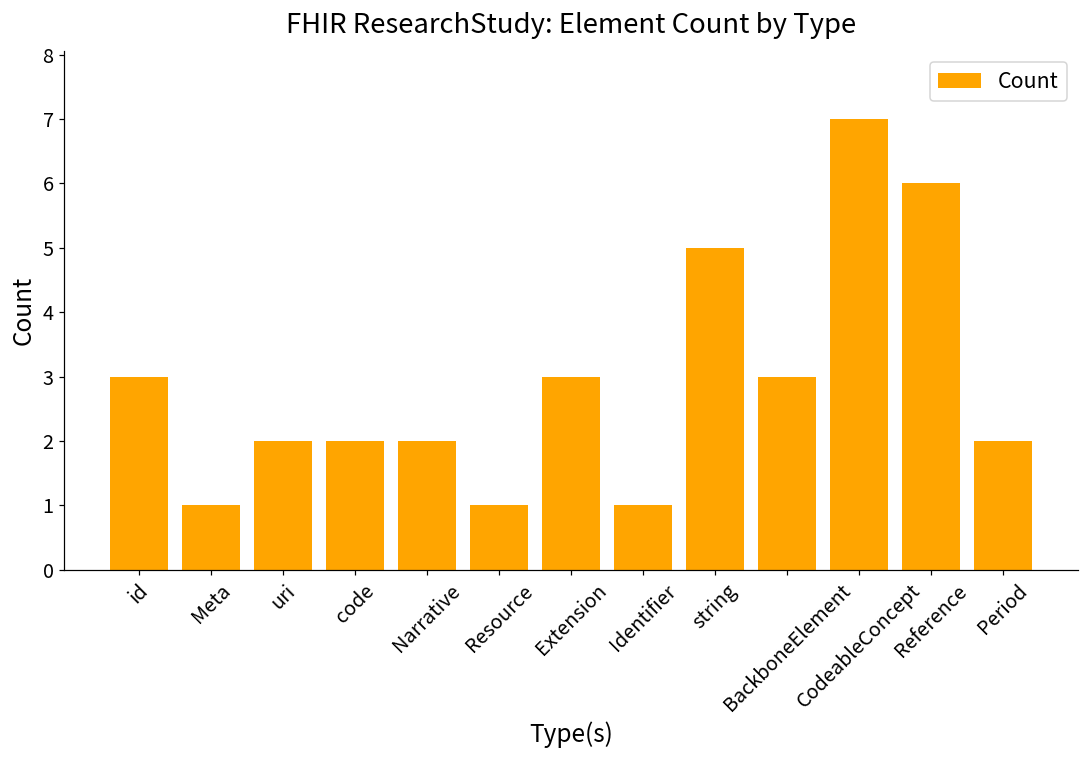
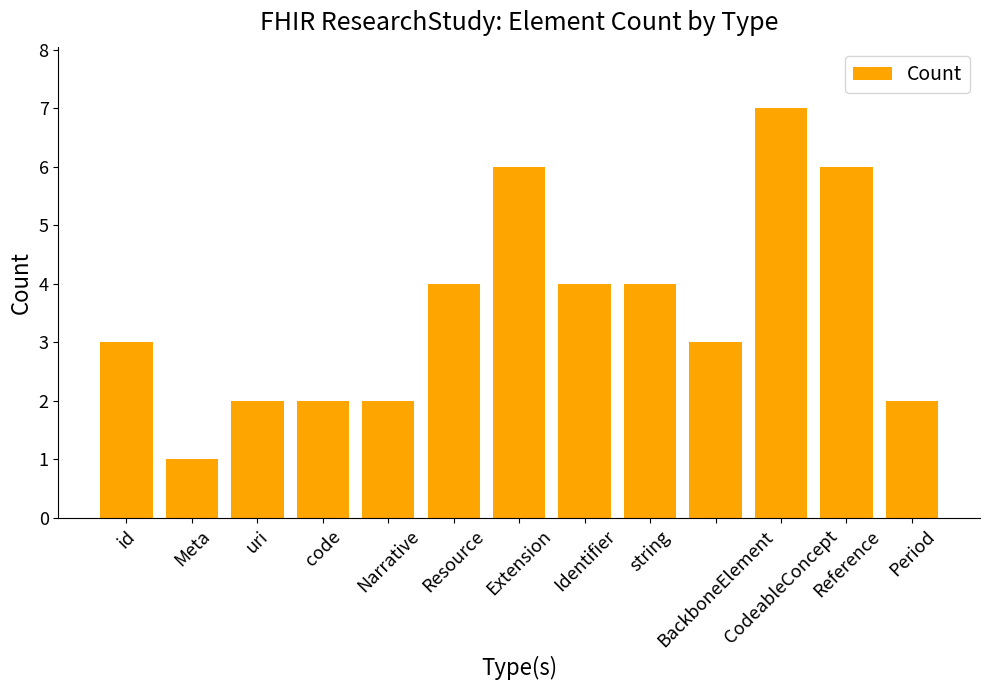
Resource: 1 -> 4
Extension: 3 -> 6
Identifier: 1 -> 4
string: 5 -> 4
